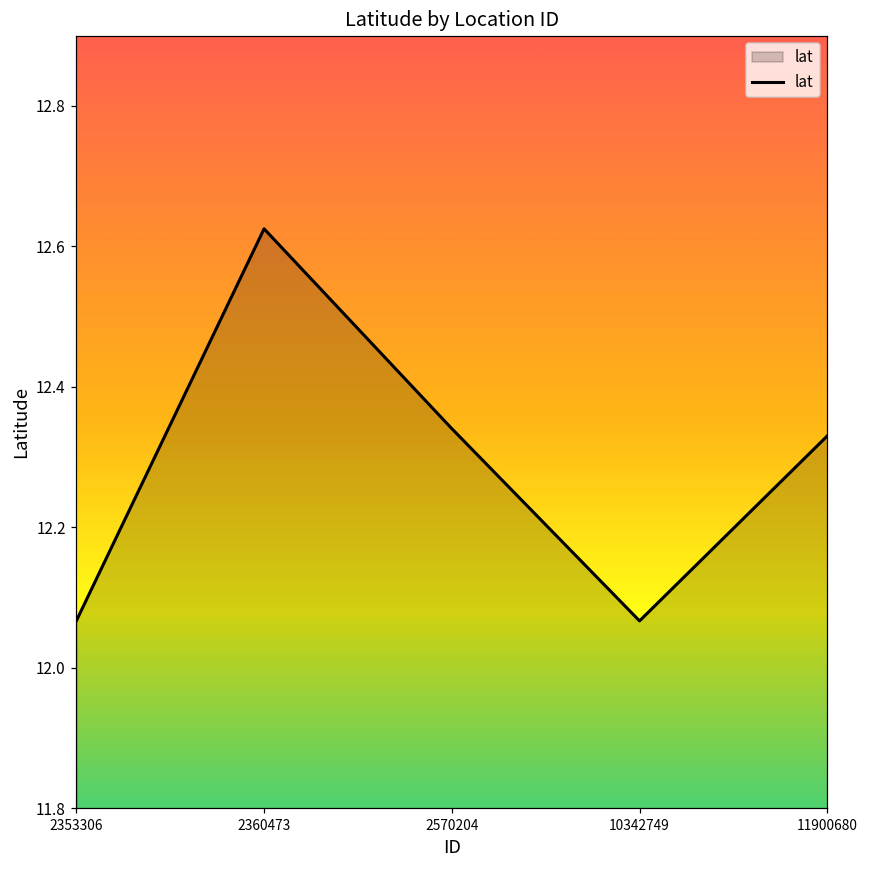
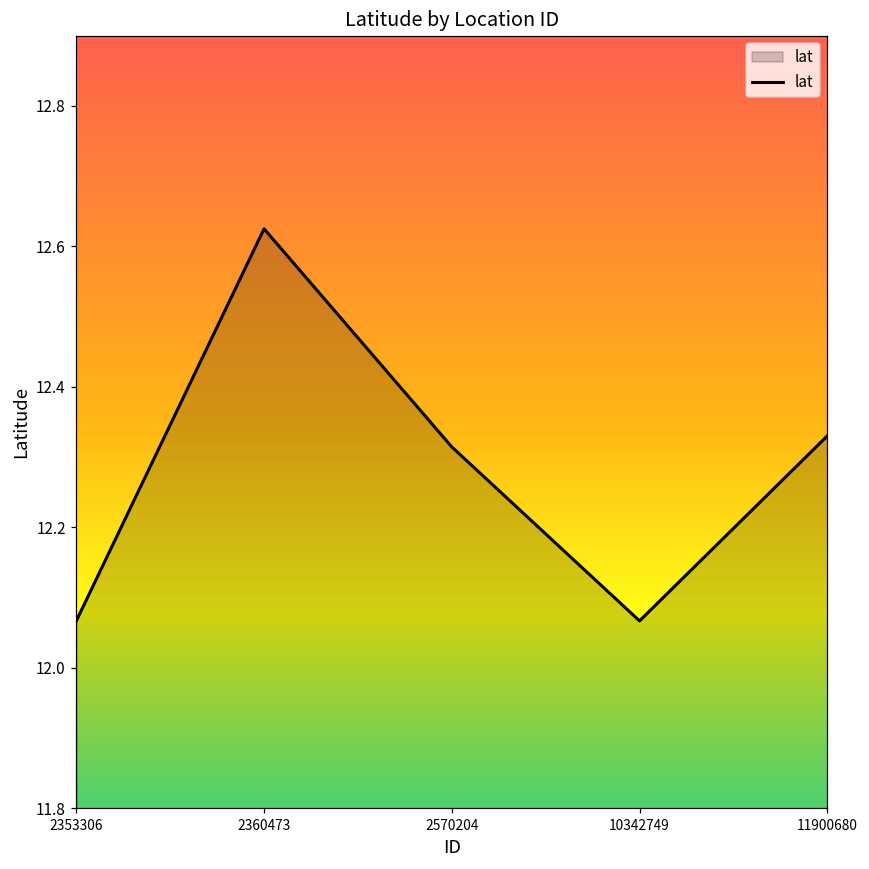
2570204: 12.34 -> 12.31
